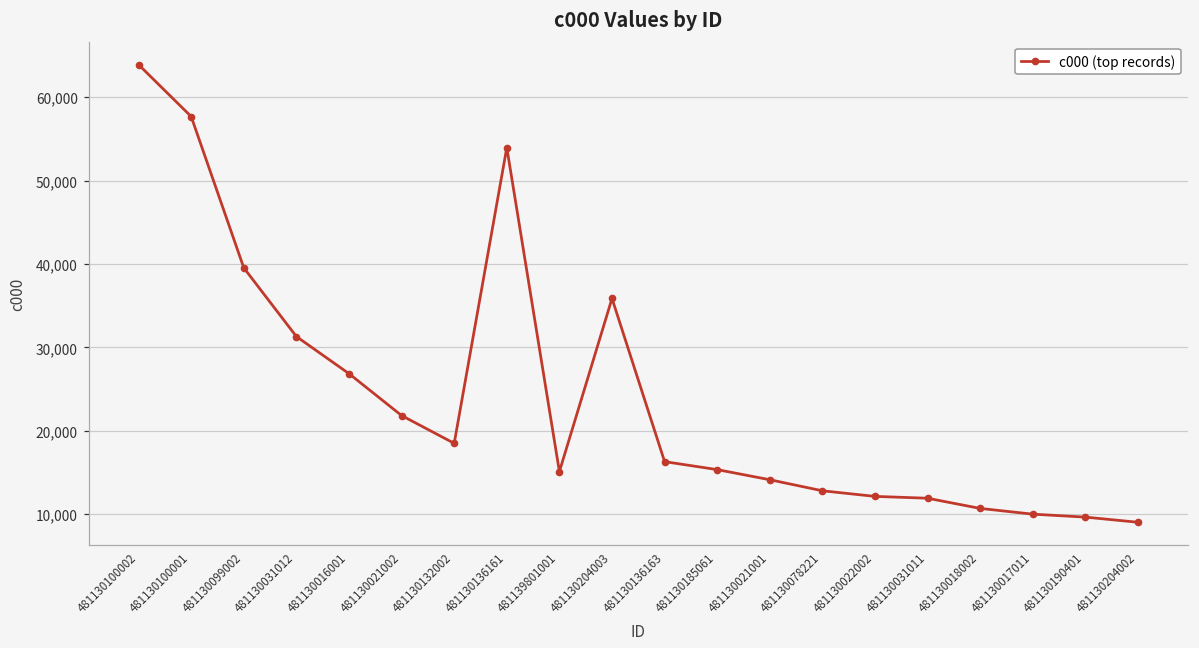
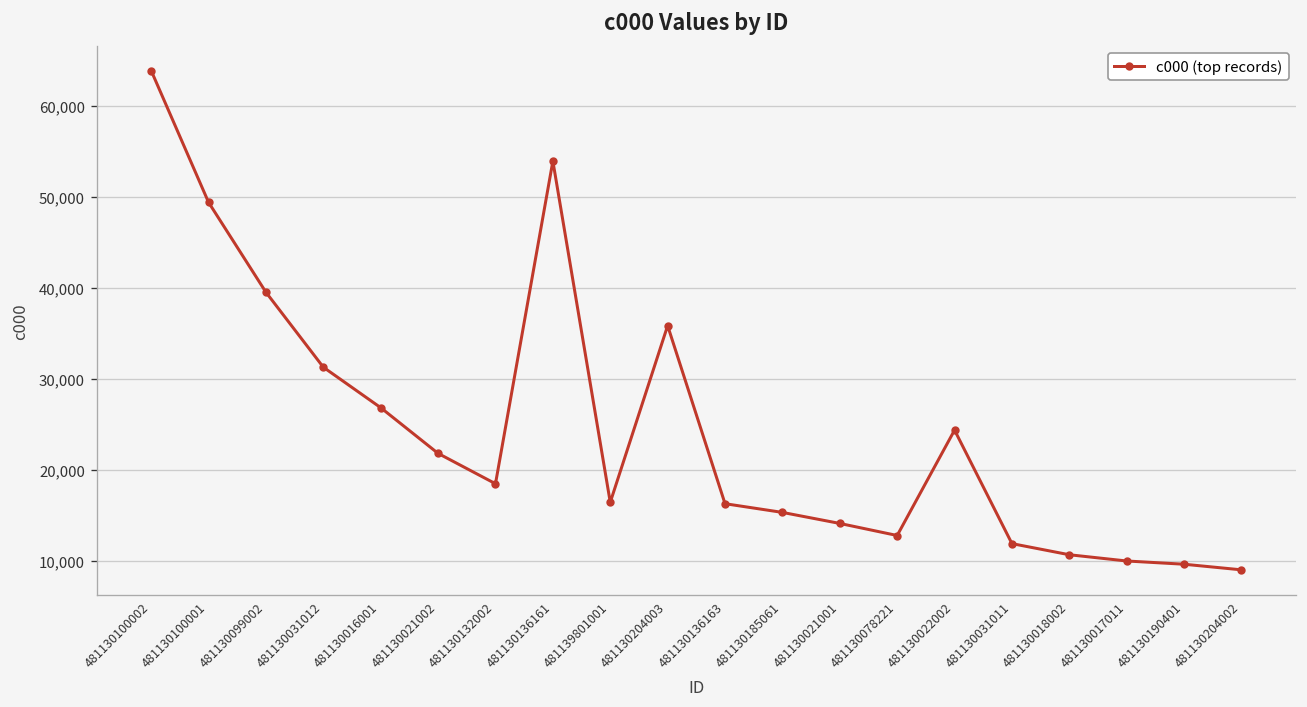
481130100001: 58,000 -> 49,000
481139801001: 15,000 -> 16,000
481130022002: 12,000 -> 24,000
